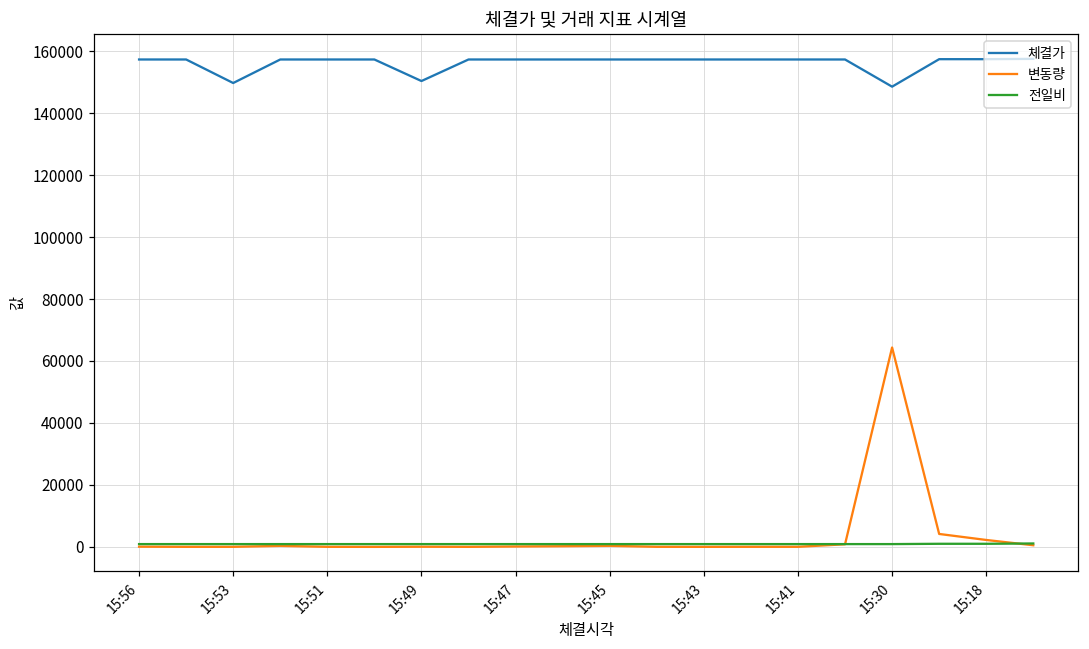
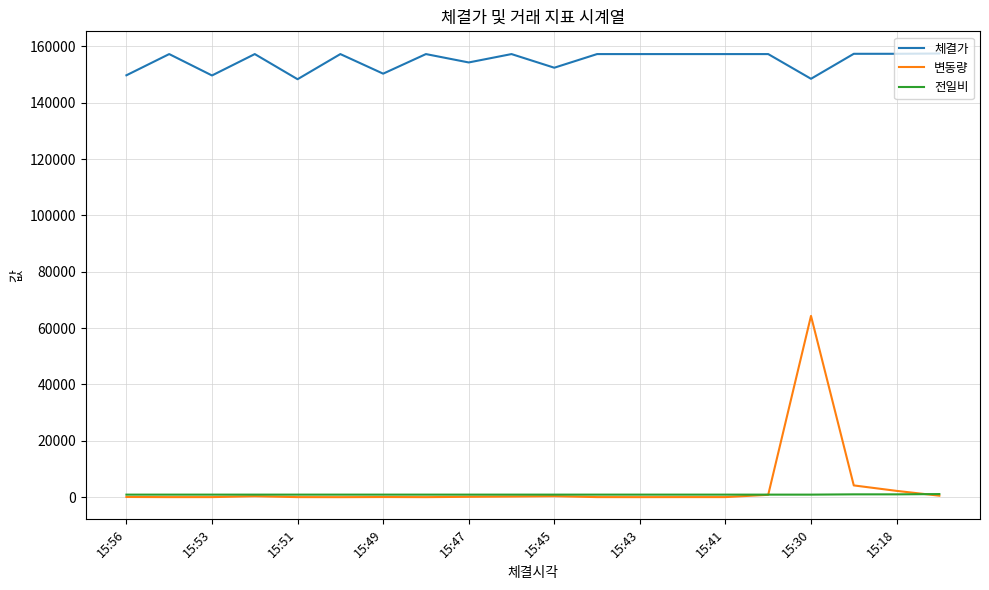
체결가, 15:56: 157000 -> 150000
체결가, 15:51: 157000 -> 148000
체결가, 15:47: 157000 -> 154000
체결가, 15:45: 157000 -> 152000
